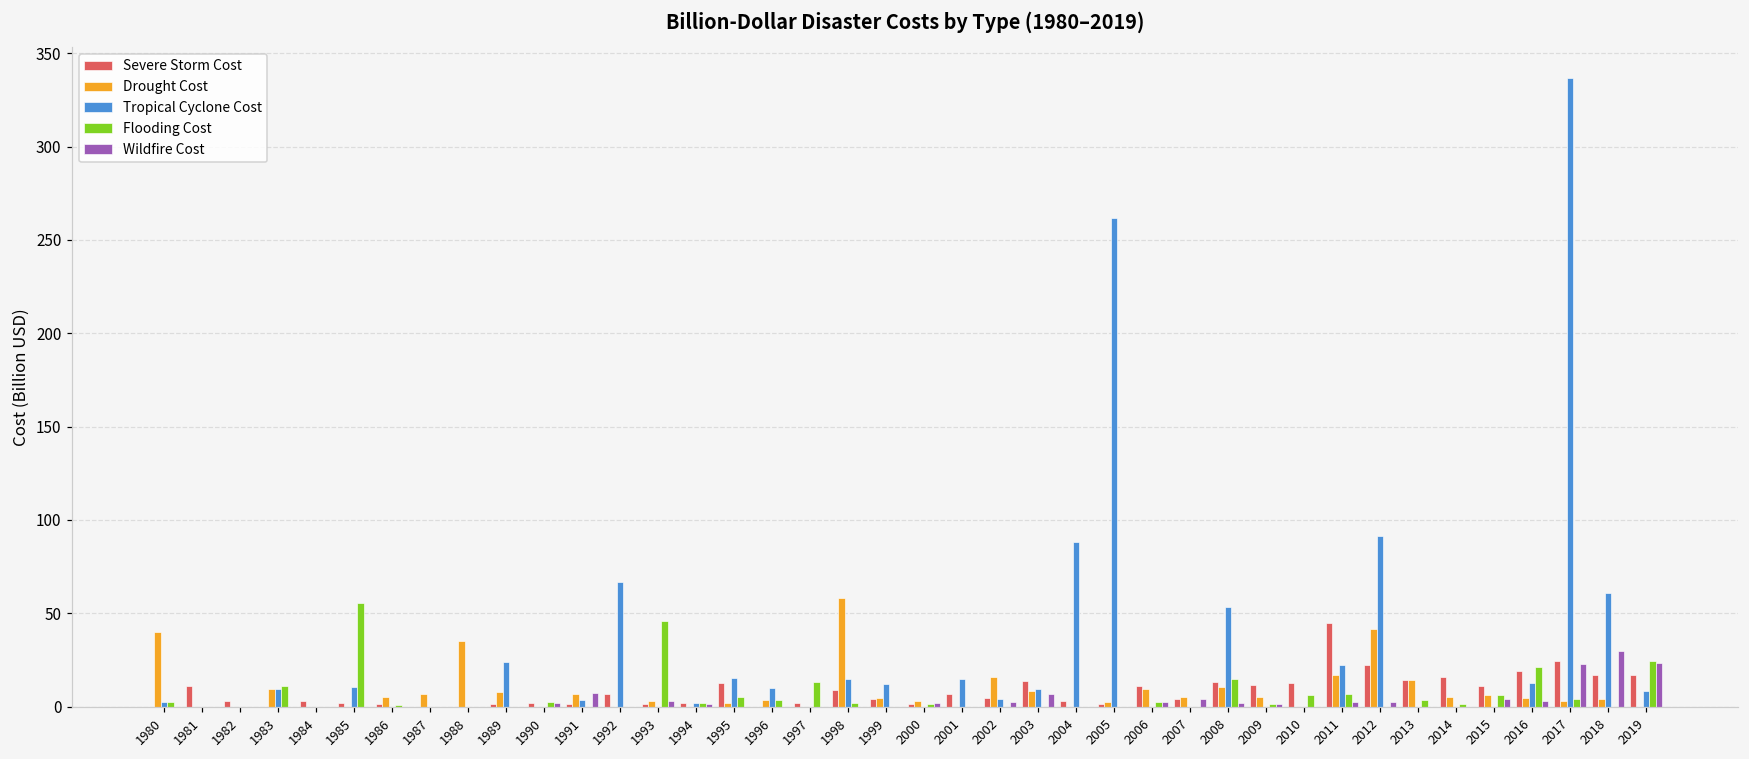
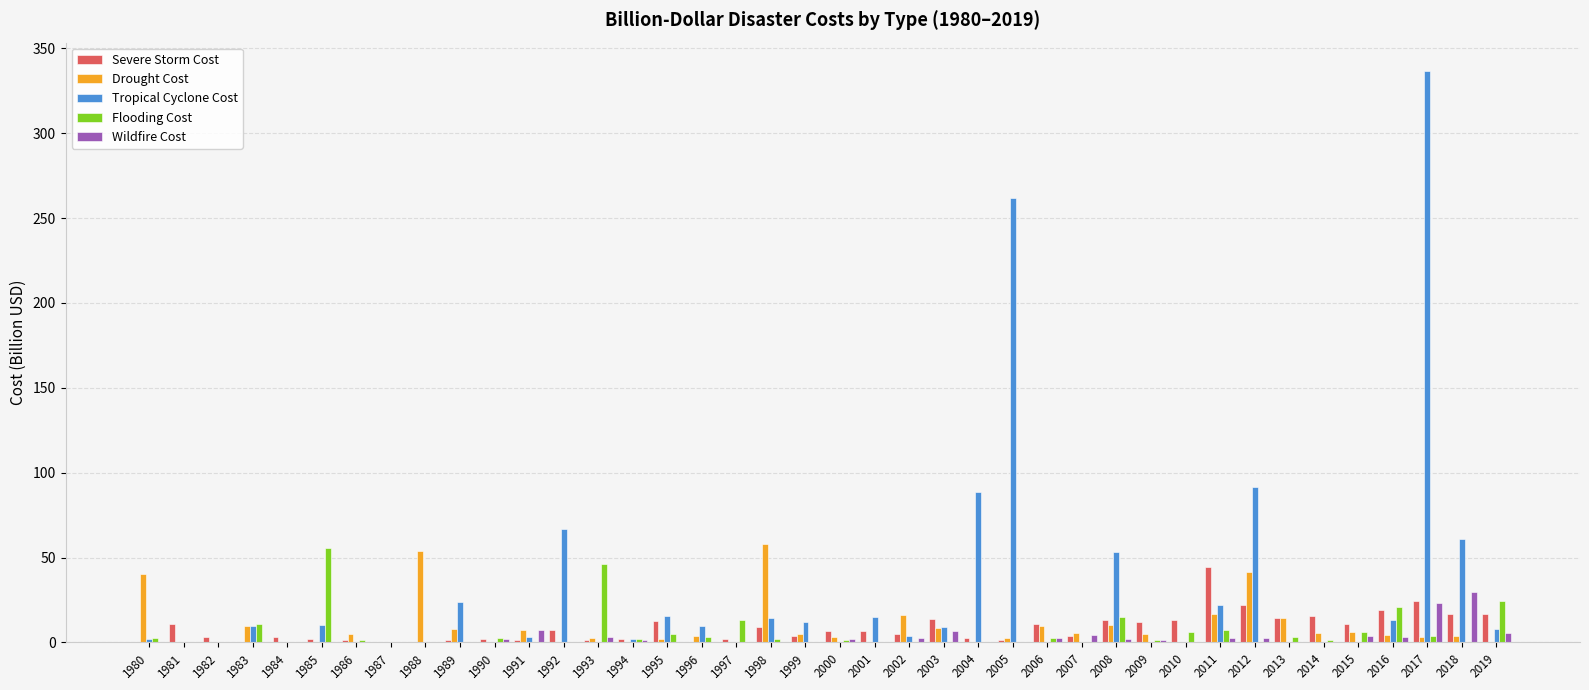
Drought Cost, 1987: 7 -> 0
Drought Cost, 1988: 35 -> 54
Severe Storm Cost, 2000: 1 -> 6
Wildfire Cost, 2019: 23 -> 6
